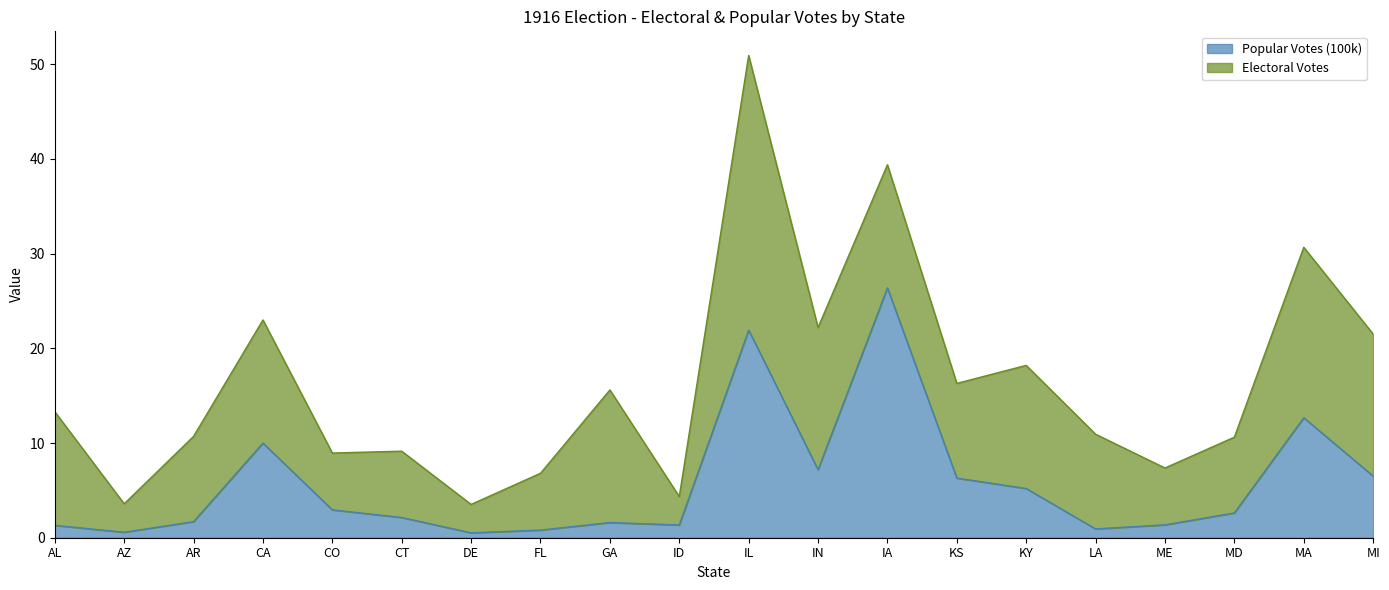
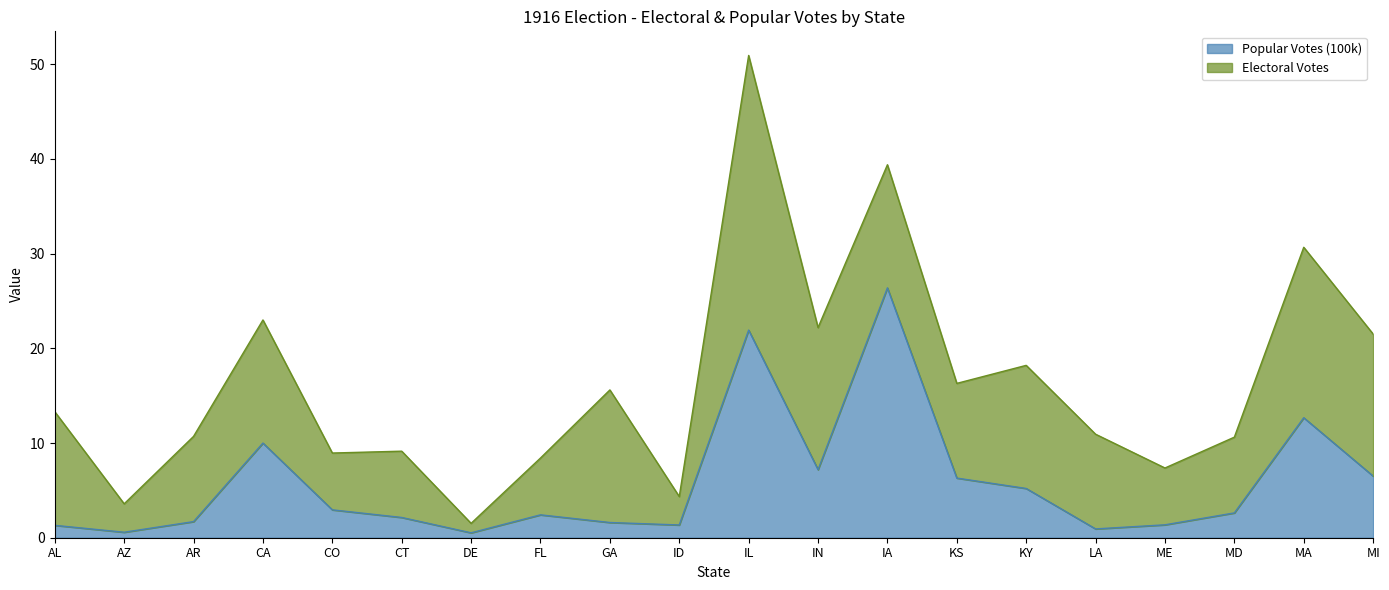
Electoral Votes, DE: 3 -> 1
Popular Votes (100k), FL: 1 -> 2
